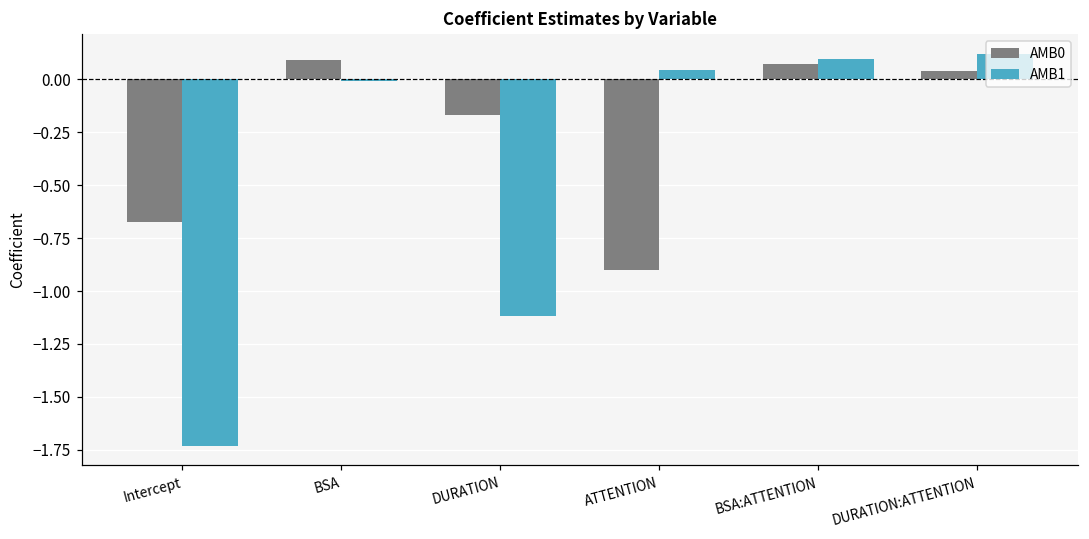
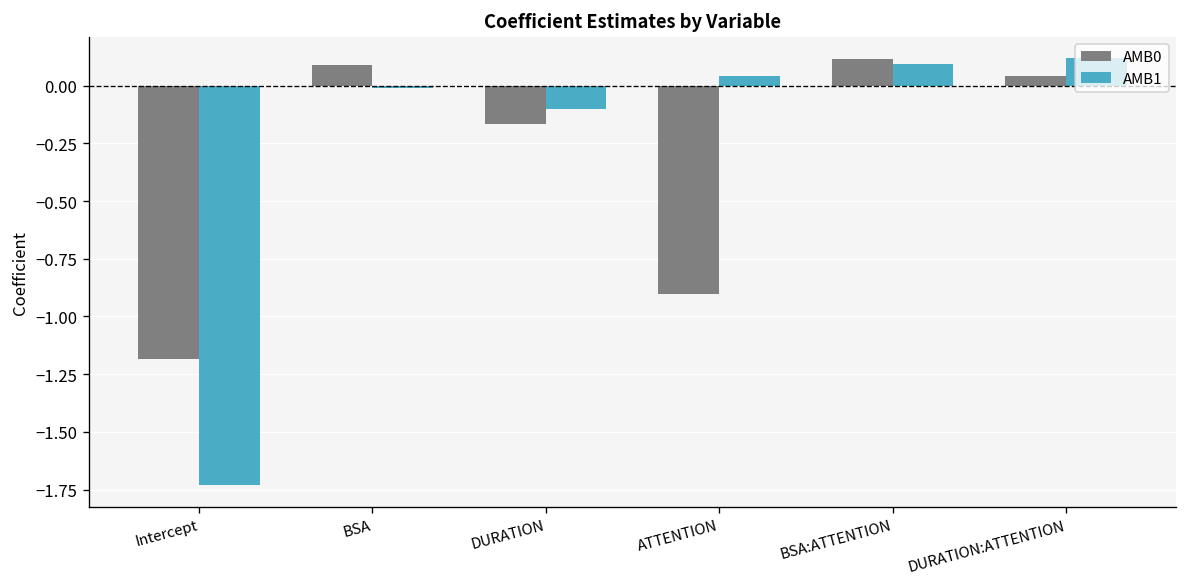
AMB0, Intercept: -0.68 -> -1.18
AMB1, DURATION: -1.12 -> -0.10
AMB0, BSA:ATTENTION: 0.07 -> 0.12
